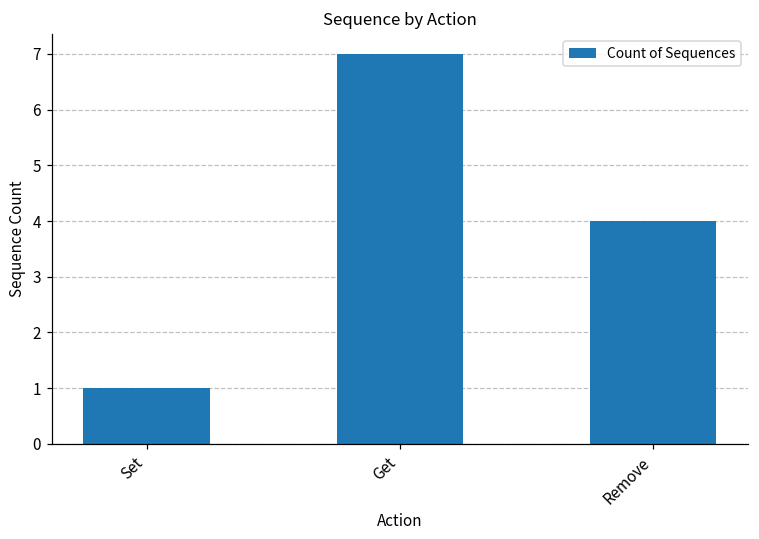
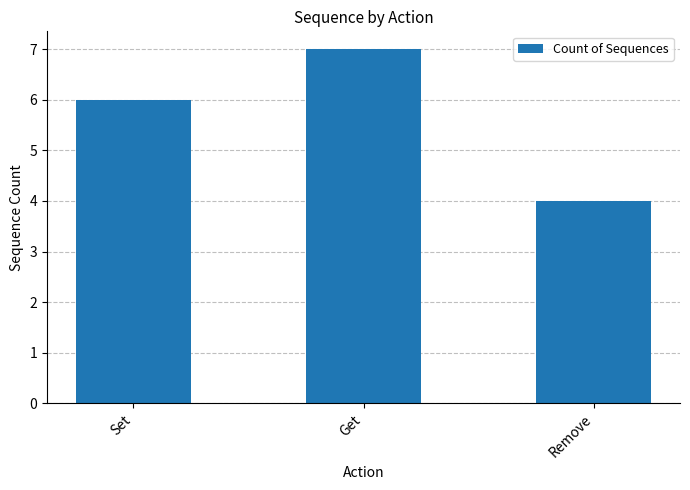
Set: 1 -> 6
